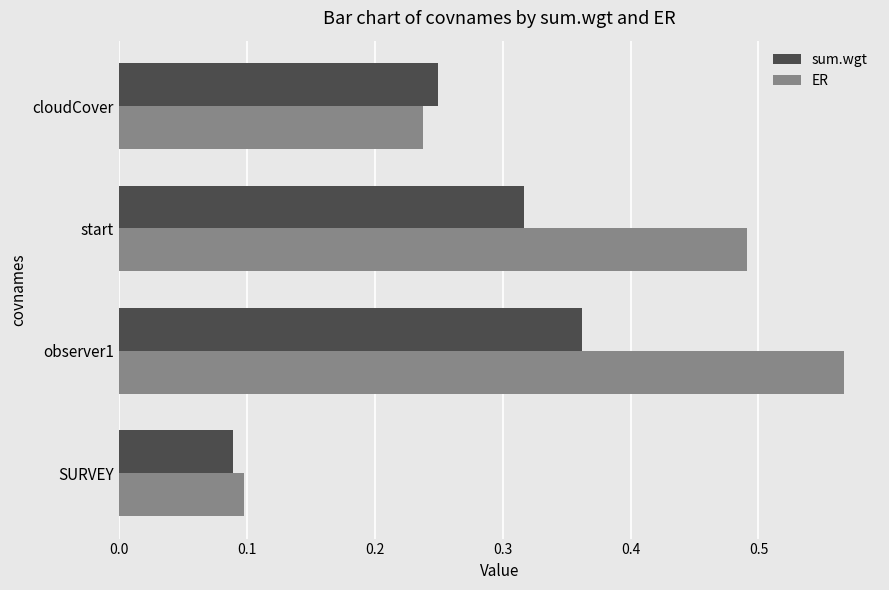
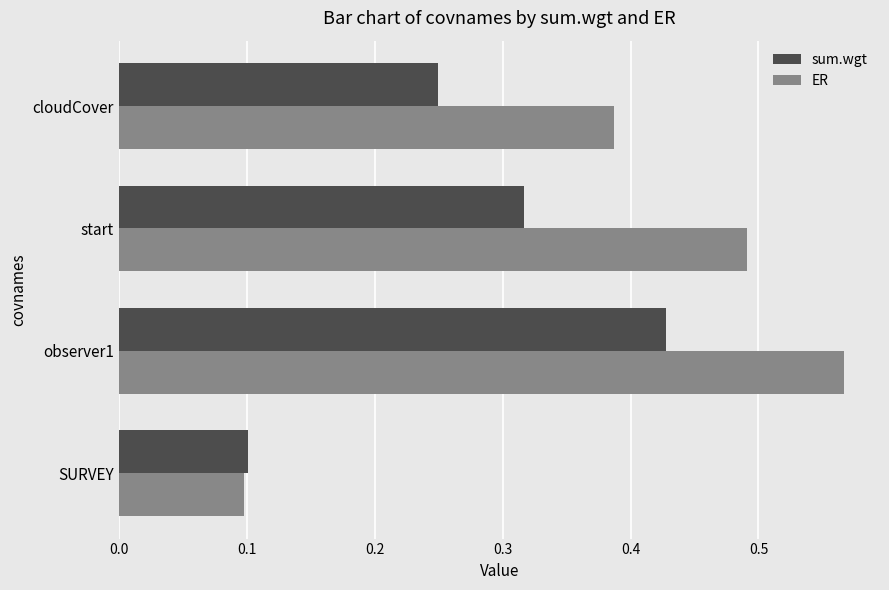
ER, cloudCover: 0.237 -> 0.387
sum.wgt, observer1: 0.362 -> 0.428
sum.wgt, SURVEY: 0.089 -> 0.101
